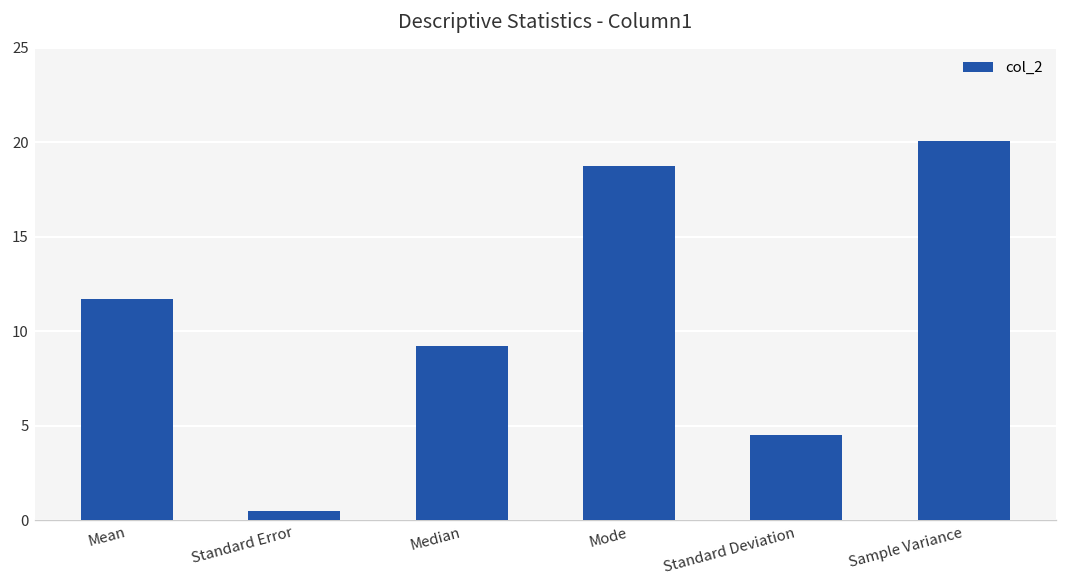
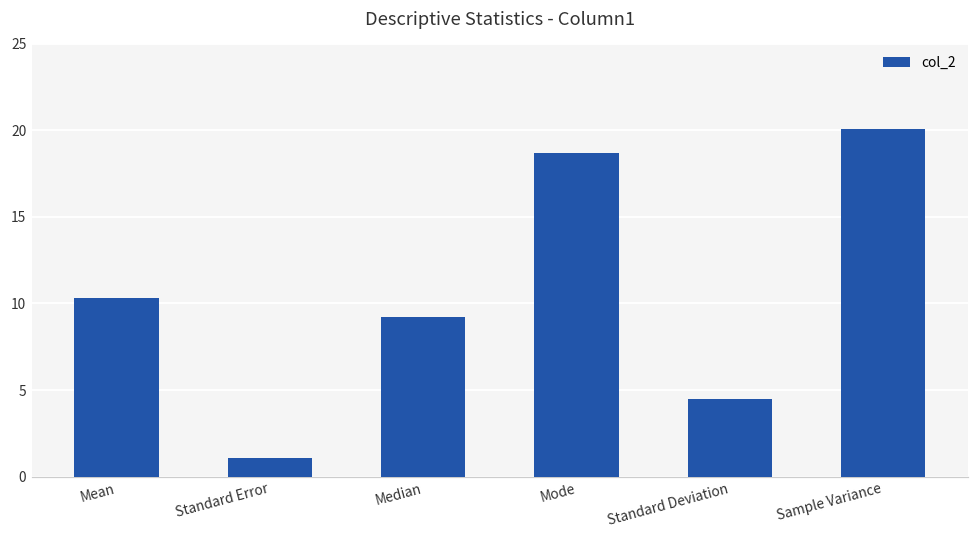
Mean: 11.7 -> 10.3
Standard Error: 0.5 -> 1.1
